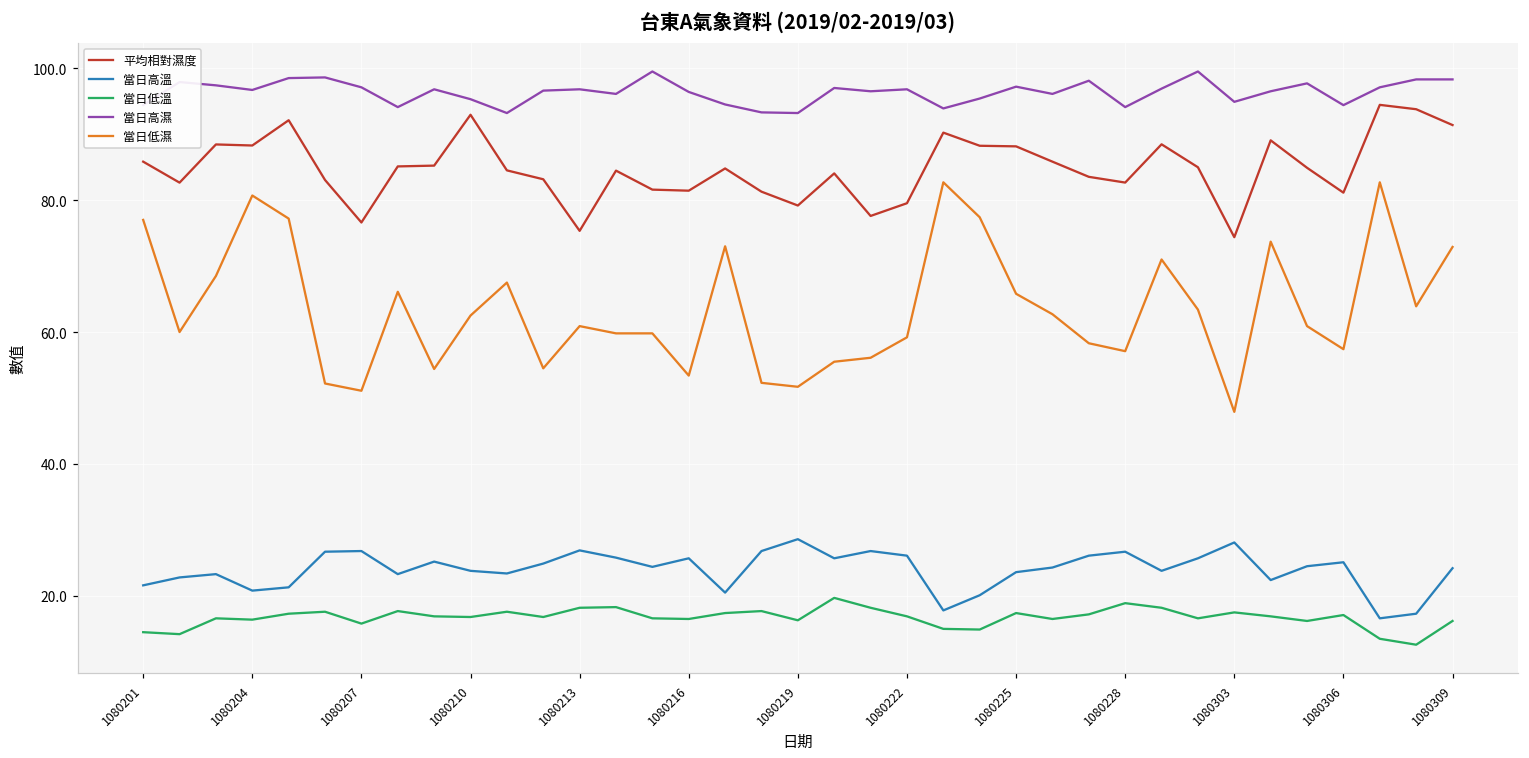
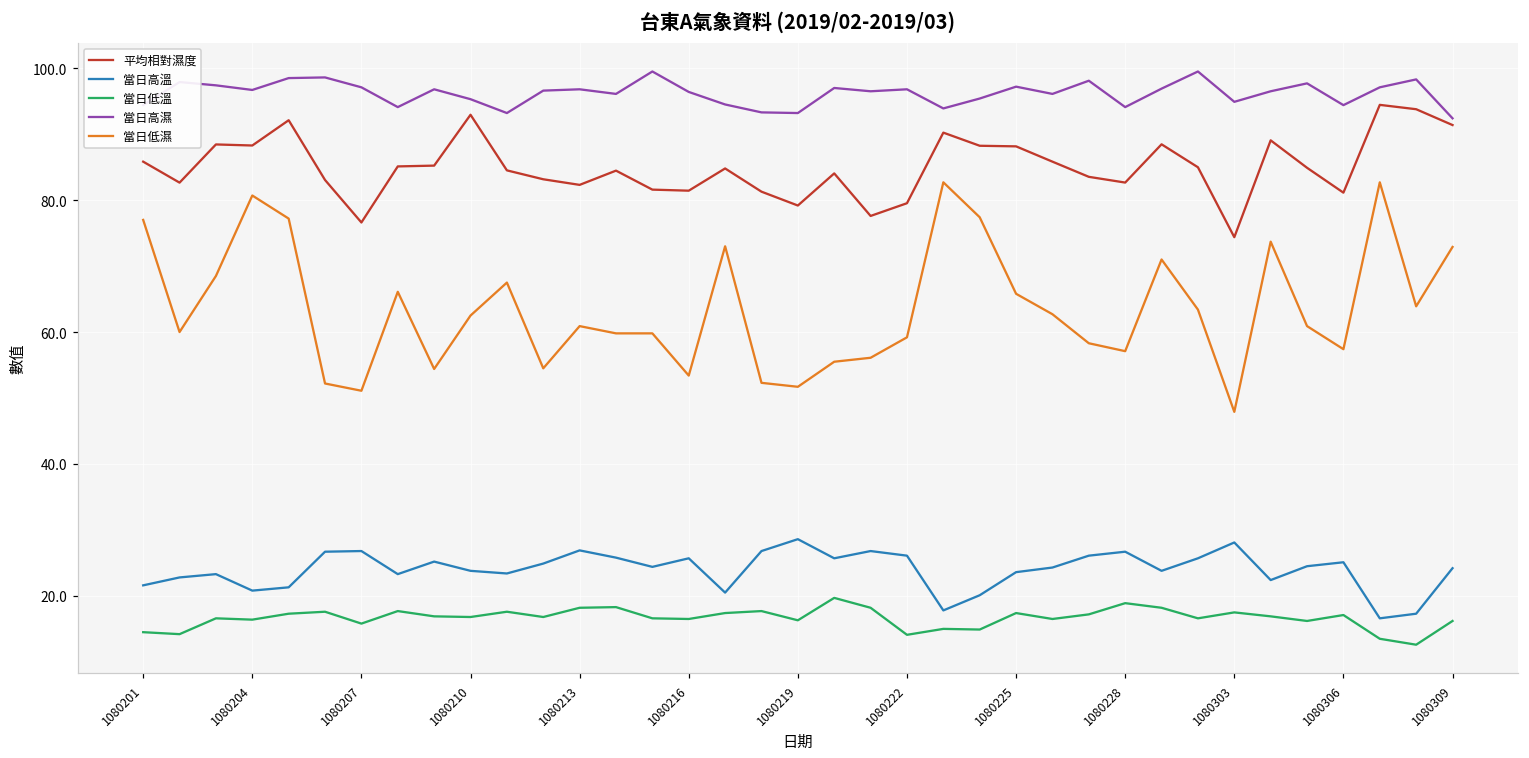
平均相對濕度, 1080213: 75 -> 82
當日低溫, 1080222: 17 -> 14
當日高濕, 1080309: 98 -> 92
